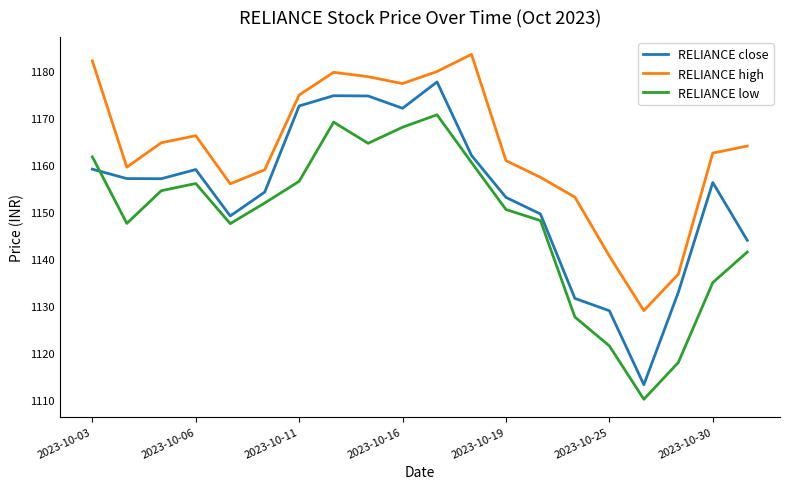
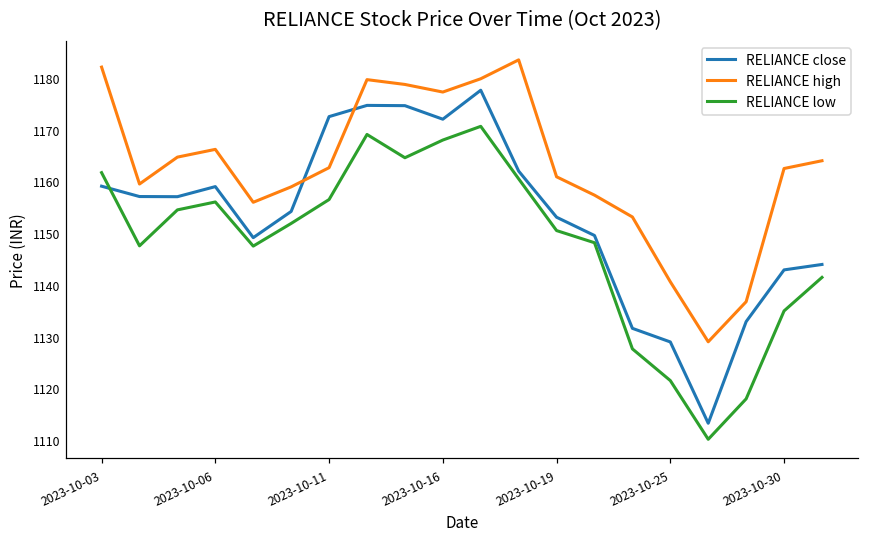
RELIANCE high, 2023-10-11: 1175 -> 1163
RELIANCE close, 2023-10-30: 1156 -> 1143
